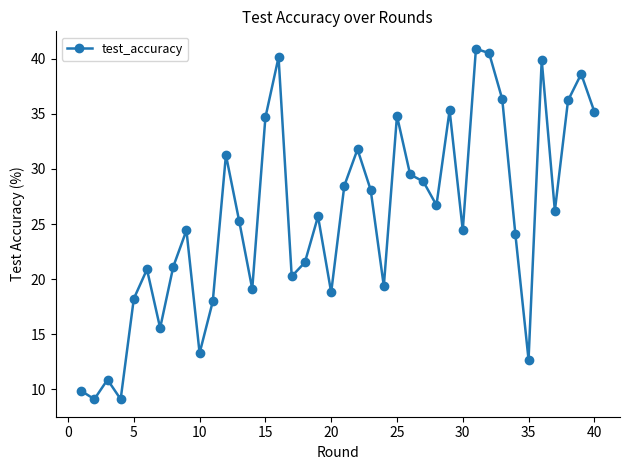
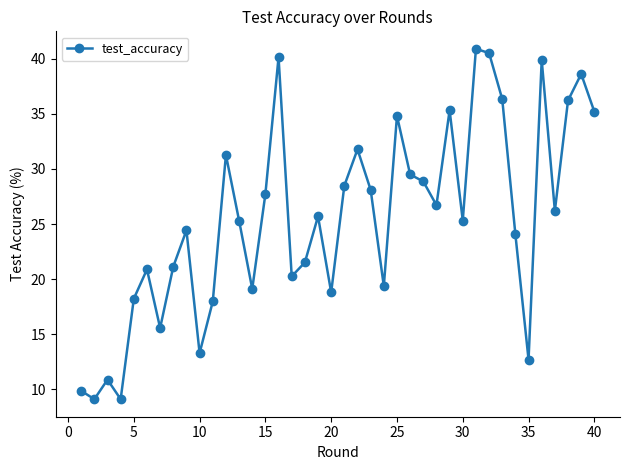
15: 34.7 -> 27.7
30: 24.4 -> 25.3
